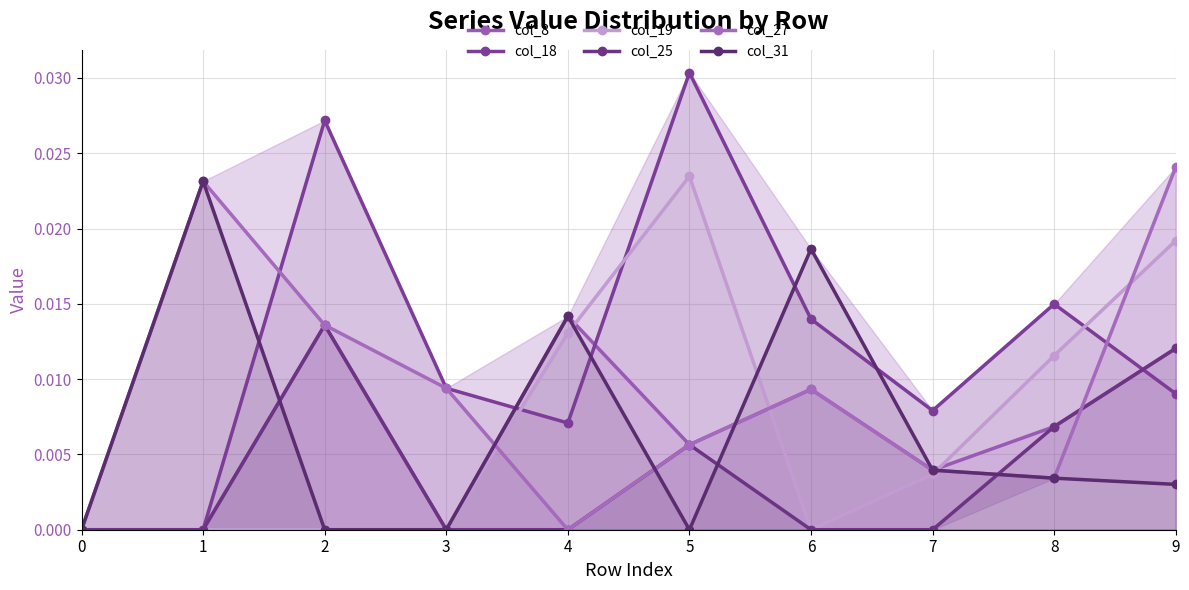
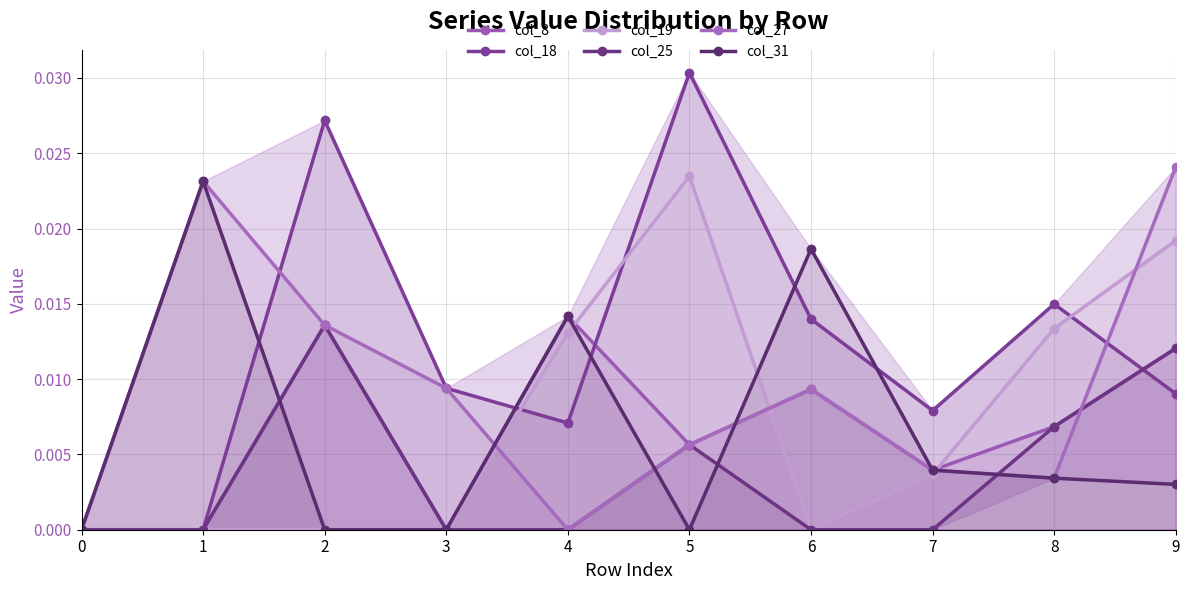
col_19, 8: 0.0116 -> 0.0134
